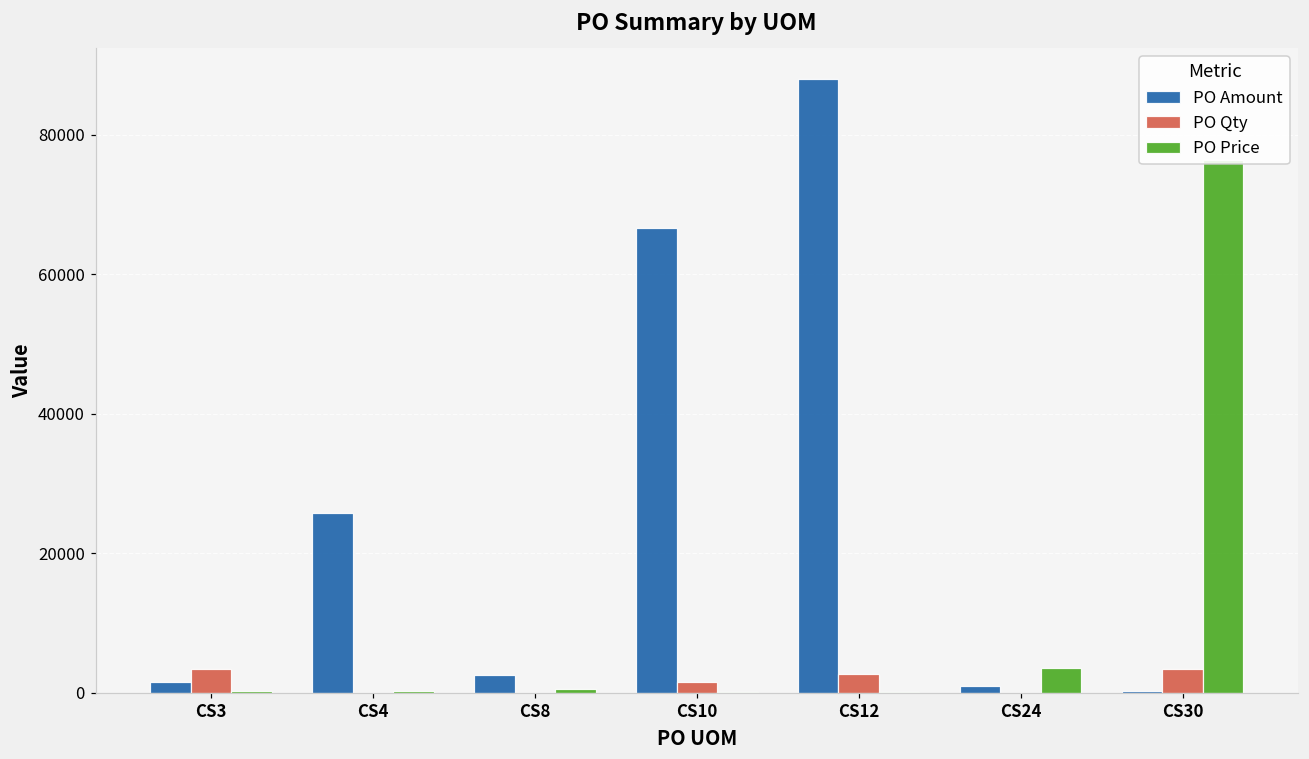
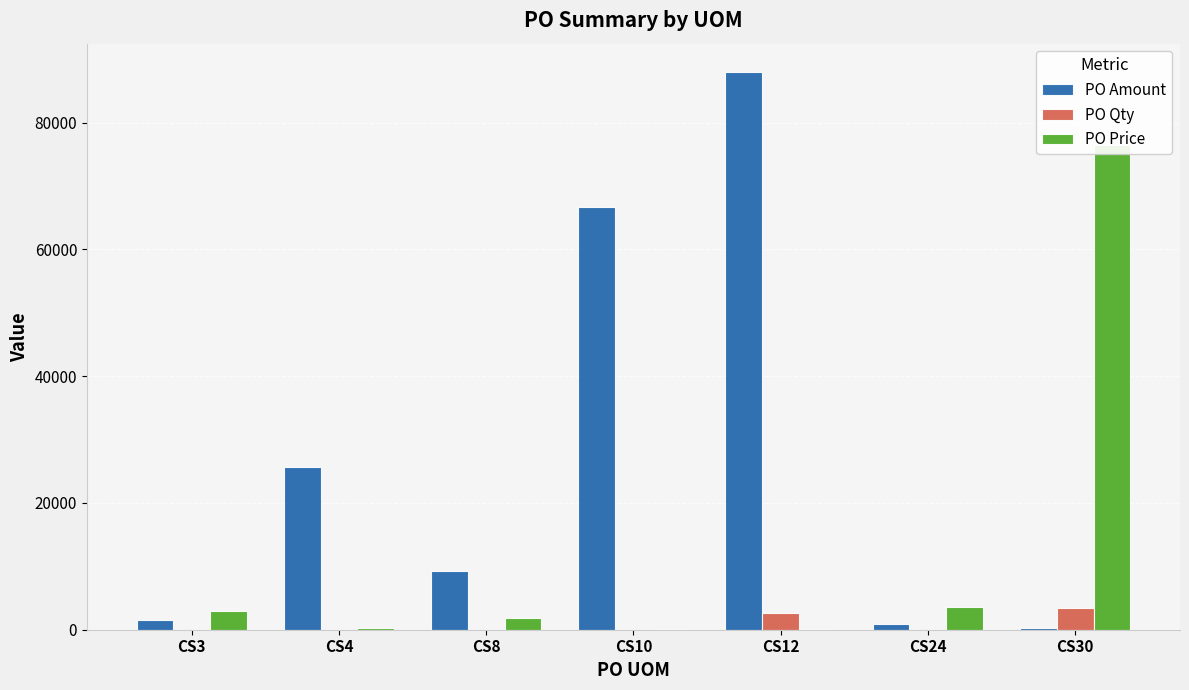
PO Qty, CS3: 3000 -> 0
PO Price, CS3: 0 -> 3000
PO Amount, CS8: 3000 -> 9000
PO Price, CS8: 1000 -> 2000
PO Qty, CS10: 2000 -> 0
